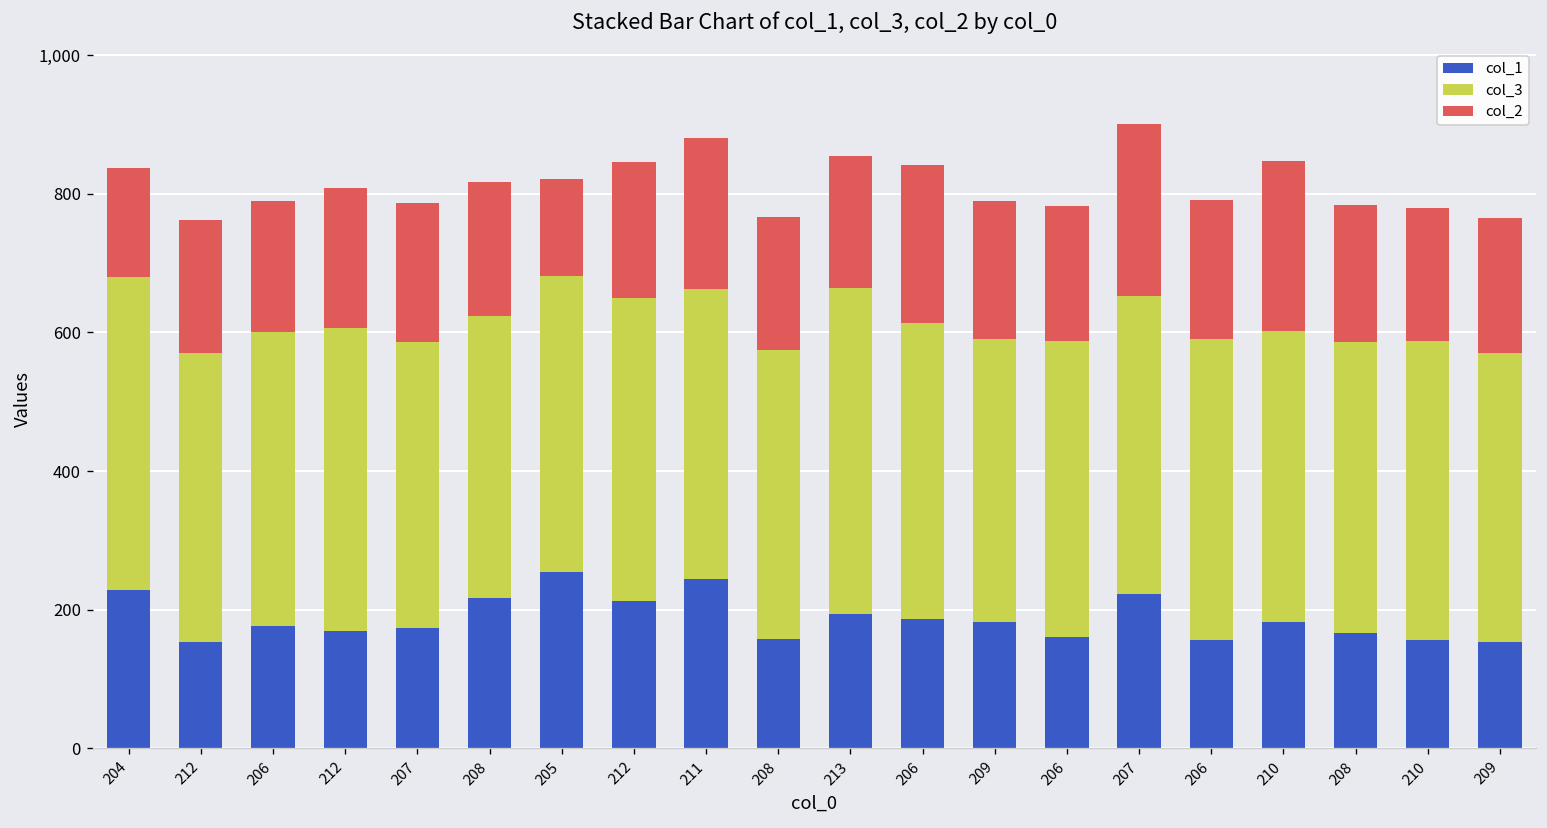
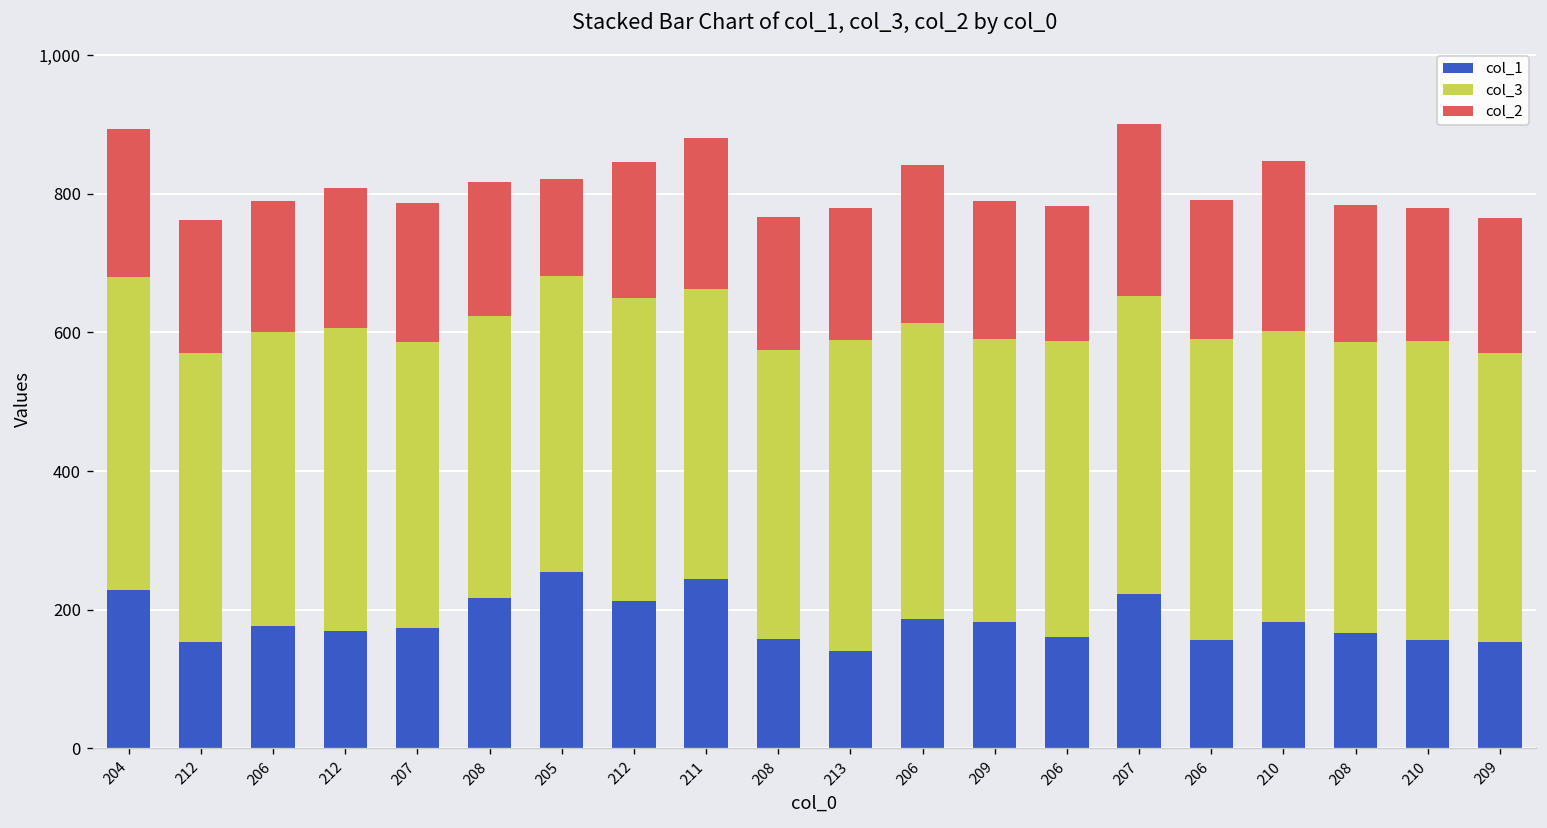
col_2, 204: 160 -> 210
col_1, 213: 190 -> 140
col_3, 213: 470 -> 450
